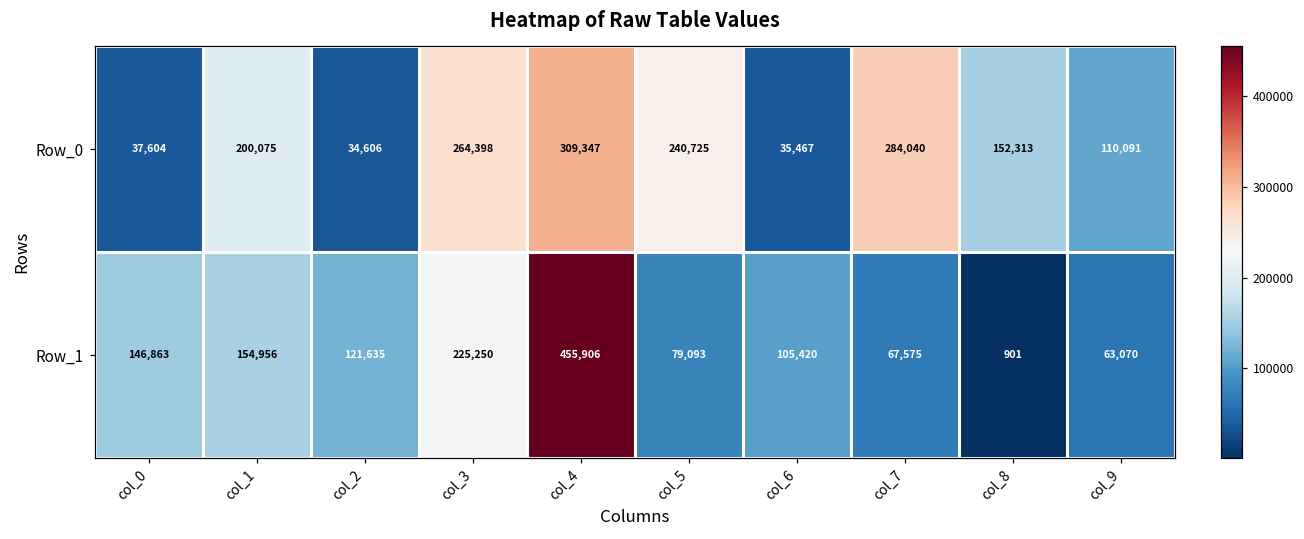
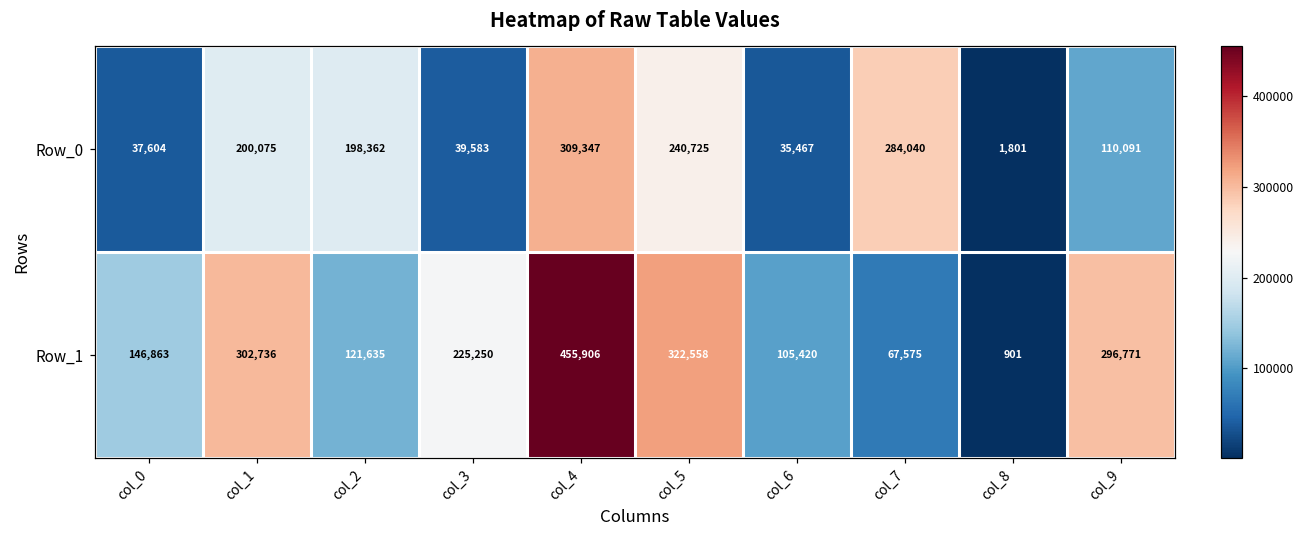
Row_0, col_2: 34,606 -> 198,362
Row_0, col_3: 264,398 -> 39,583
Row_0, col_8: 152,313 -> 1,801
Row_1, col_1: 154,956 -> 302,736
Row_1, col_5: 79,093 -> 322,558
Row_1, col_9: 63,070 -> 296,771
